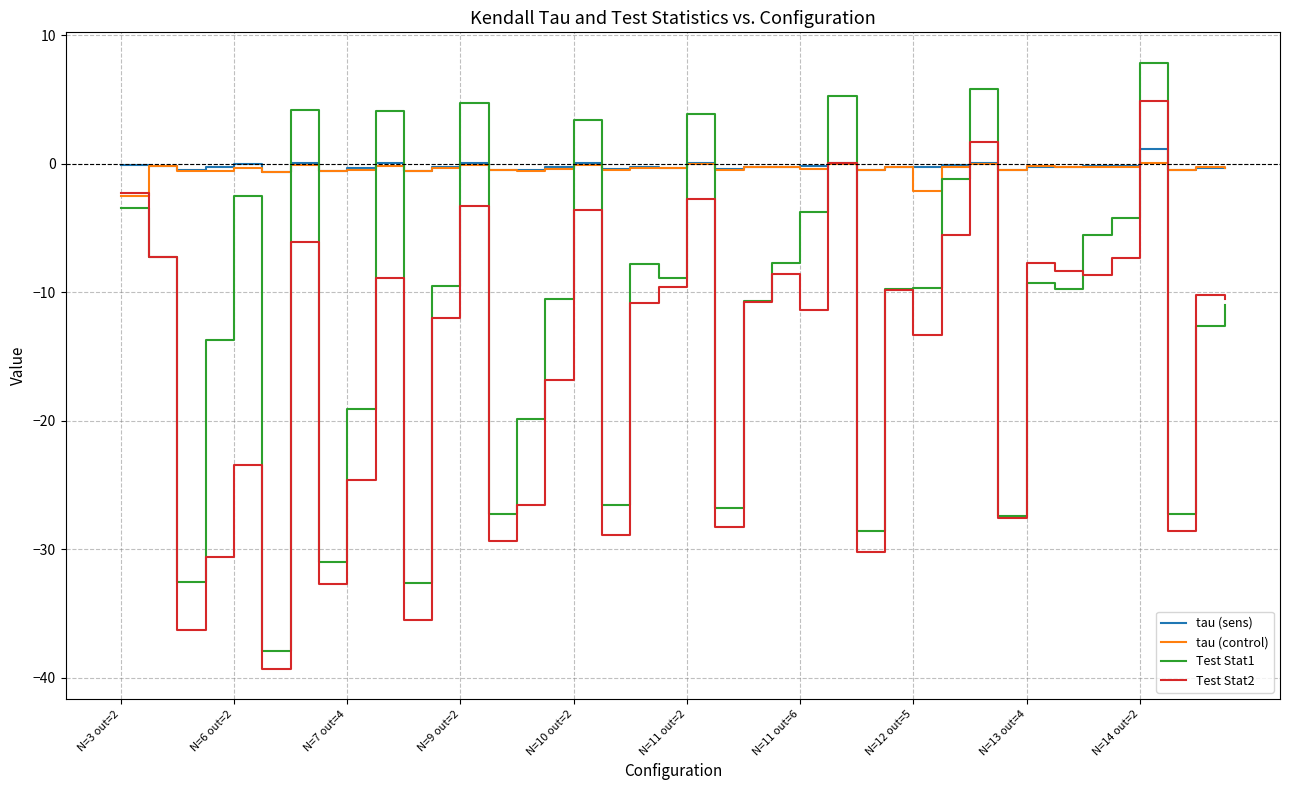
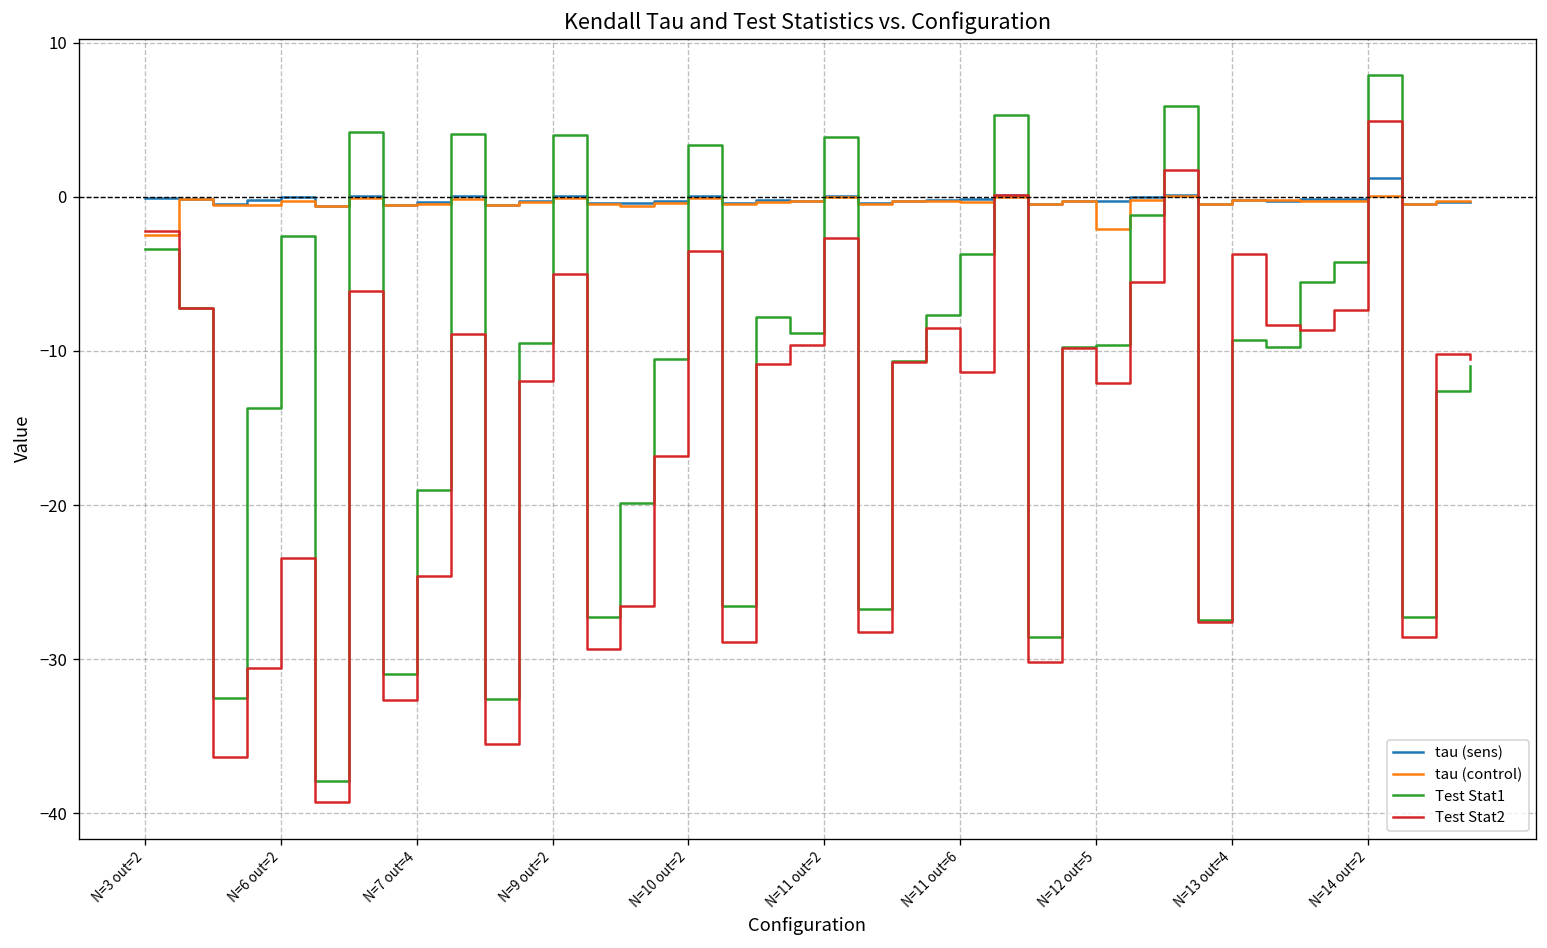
Test Stat1, N=9 out=2: 4.8 -> 4.0
Test Stat2, N=9 out=2: -3.3 -> -5.0
Test Stat2, N=12 out=5: -13.3 -> -12.1
Test Stat2, N=13 out=4: -7.7 -> -3.7
